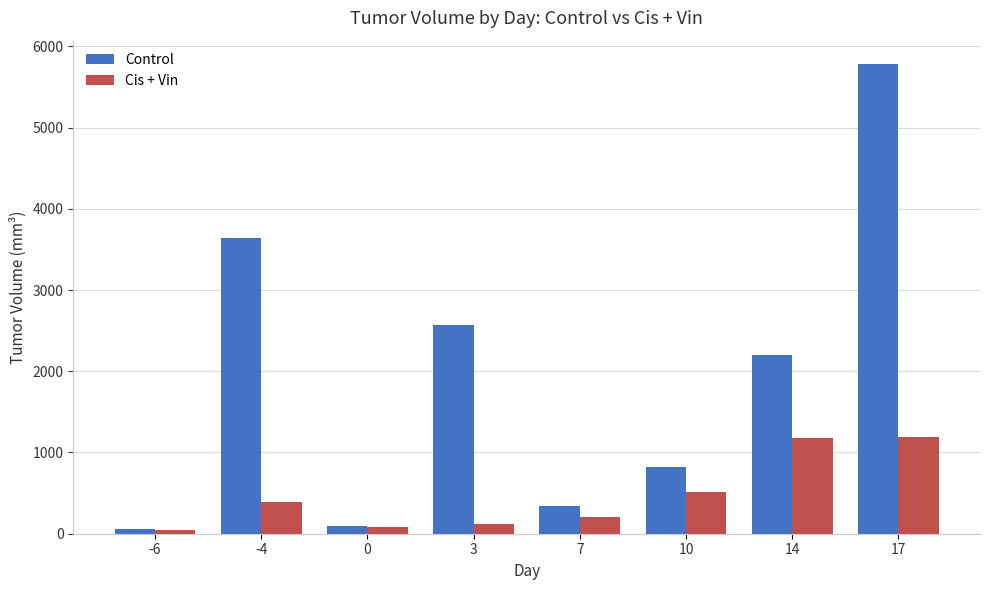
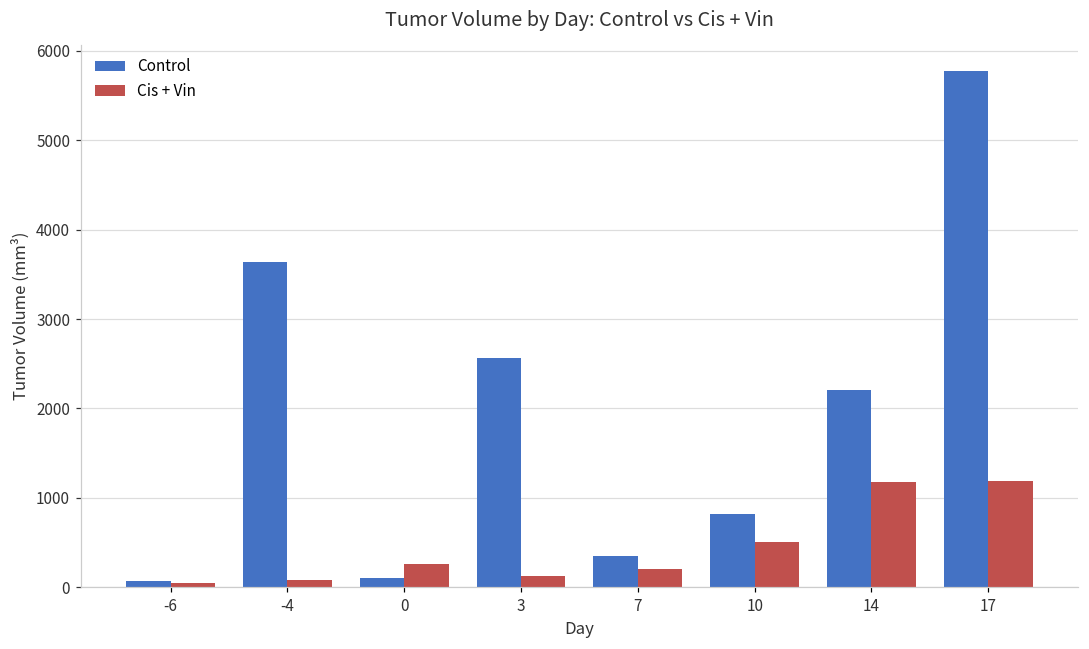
Cis + Vin, -4: 400 -> 100
Cis + Vin, 0: 100 -> 300
